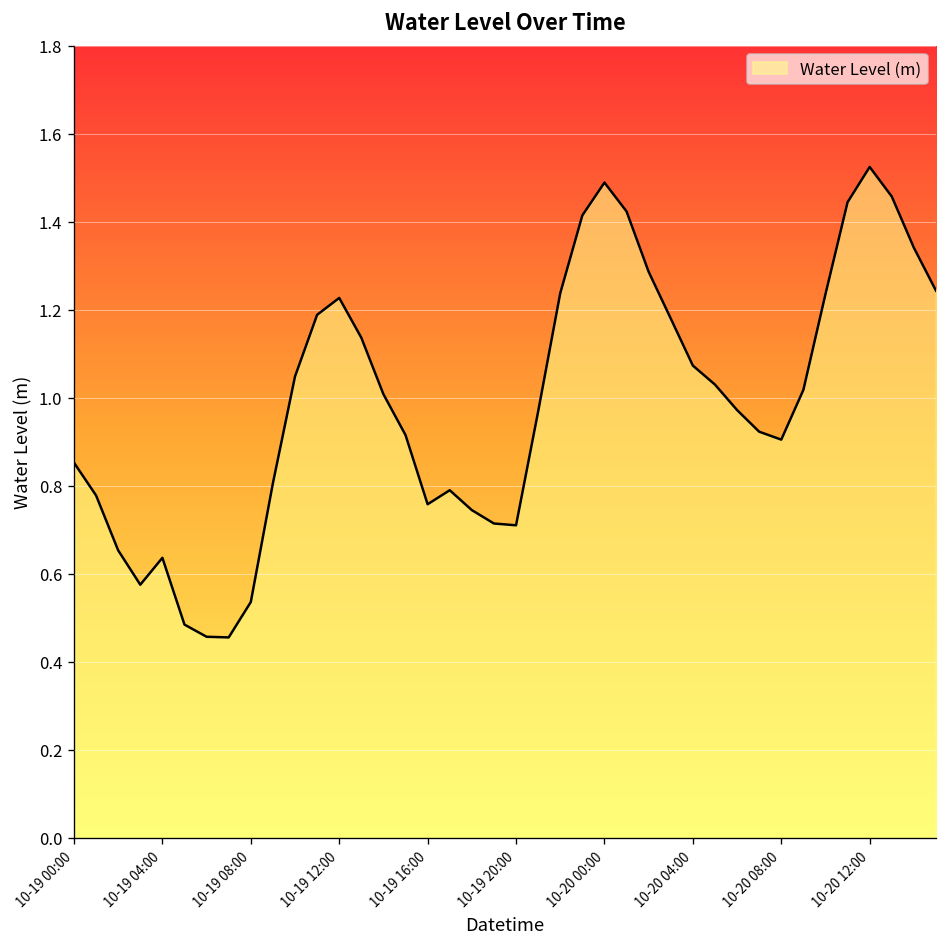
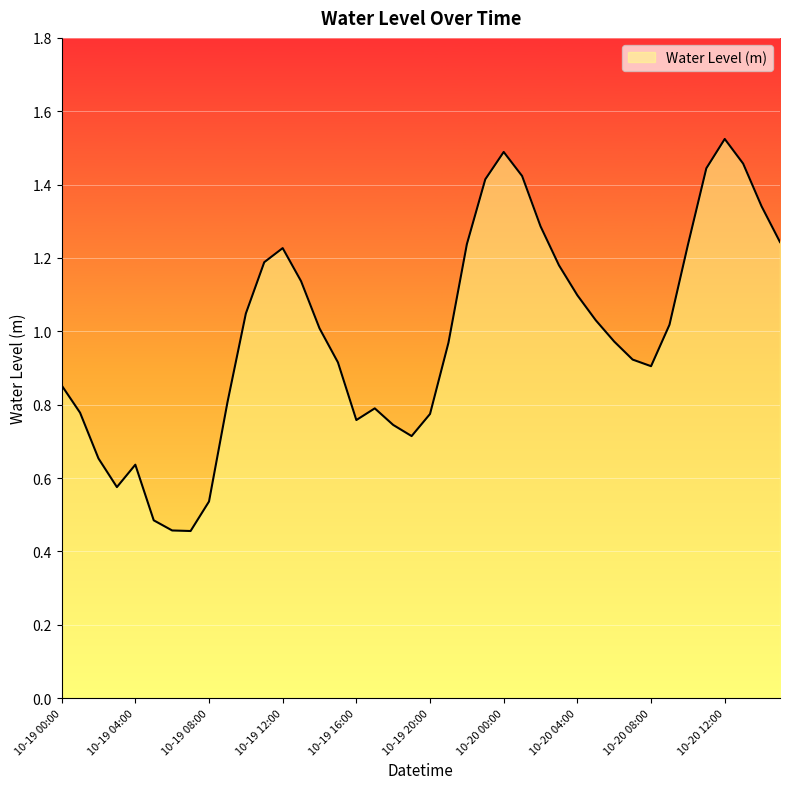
10-19 20:00: 0.71 -> 0.77
10-20 04:00: 1.07 -> 1.10
